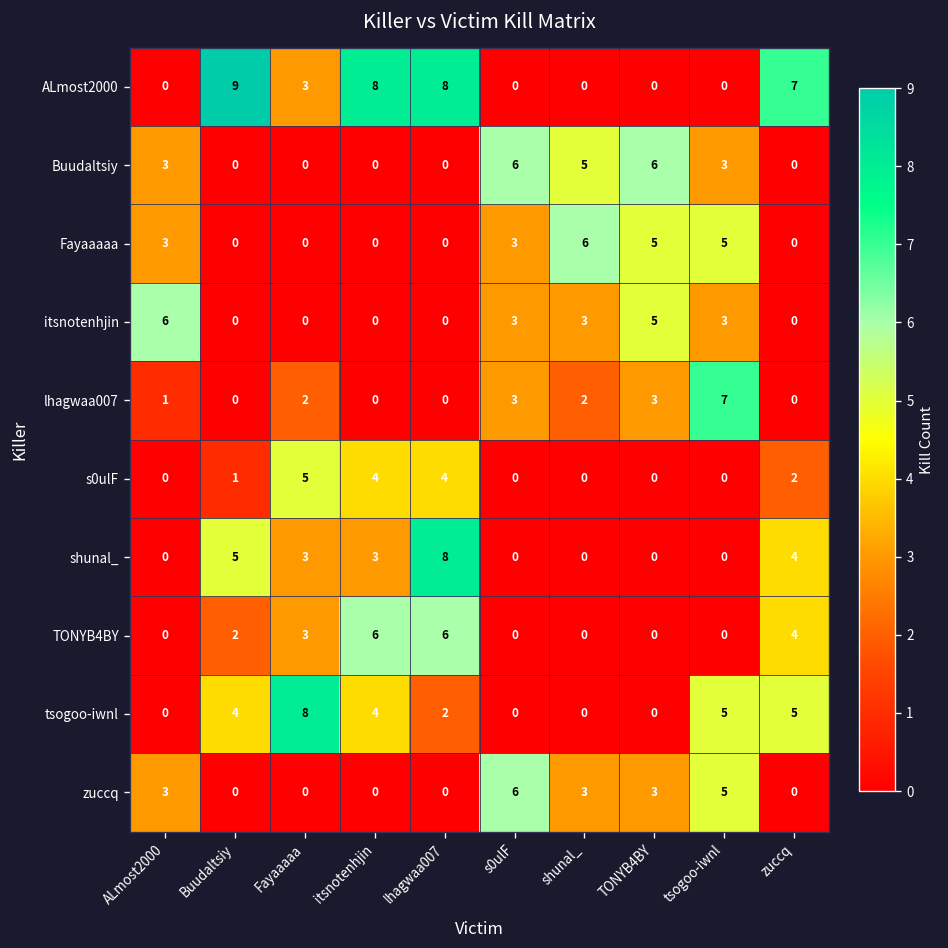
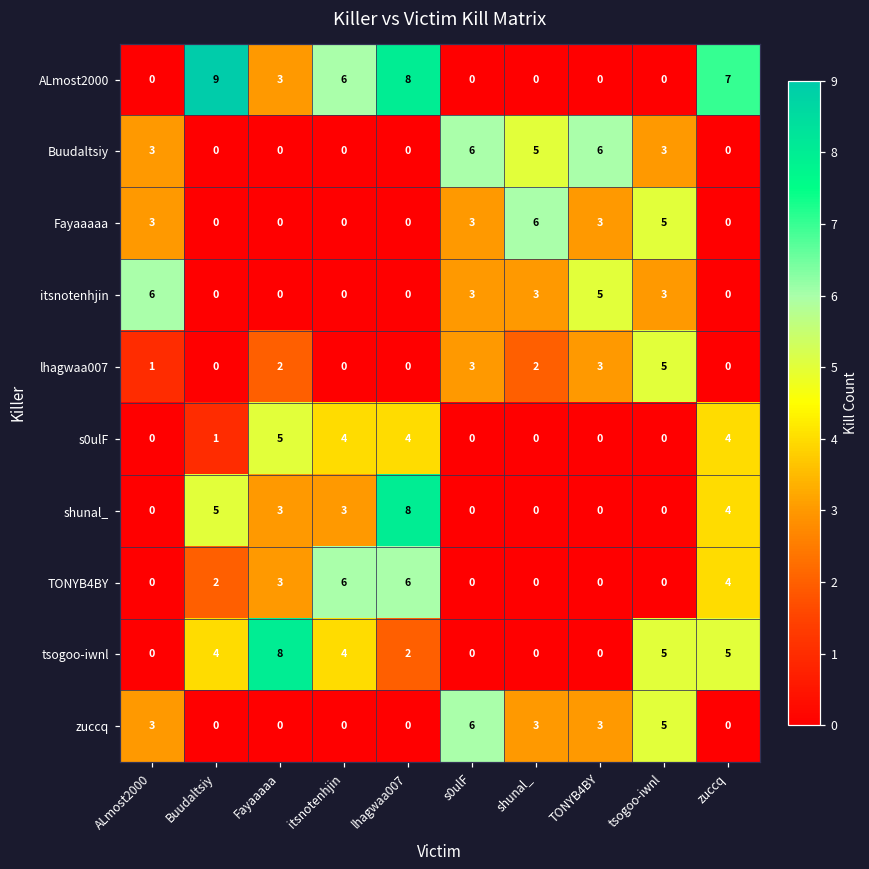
ALmost2000, itsnotenhjin: 8 -> 6
Fayaaaaa, TONYB4BY: 5 -> 3
lhagwaa007, tsogoo-iwnl: 7 -> 5
s0ulF, zuccq: 2 -> 4
